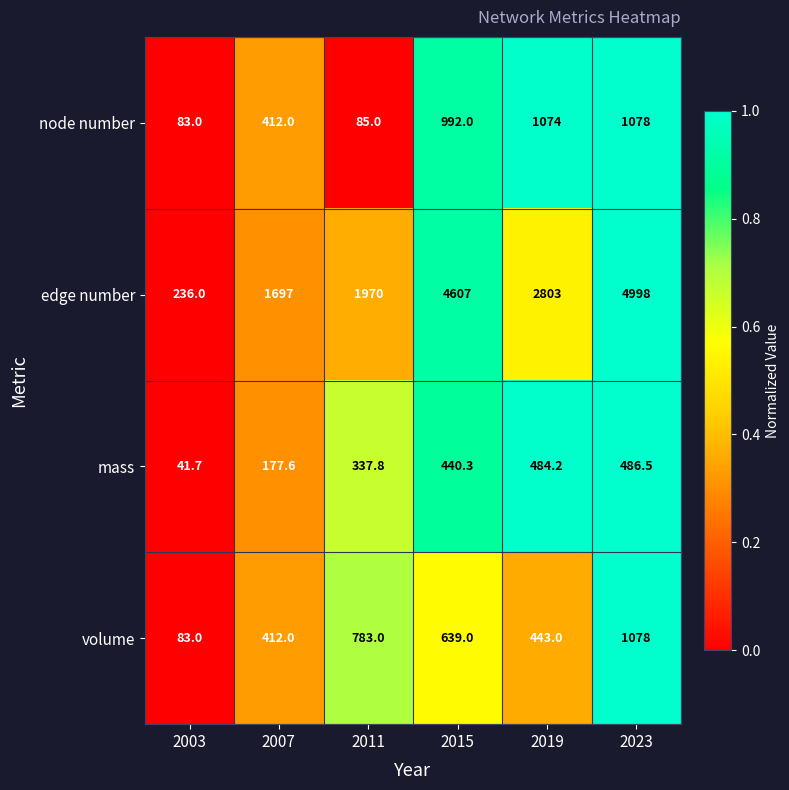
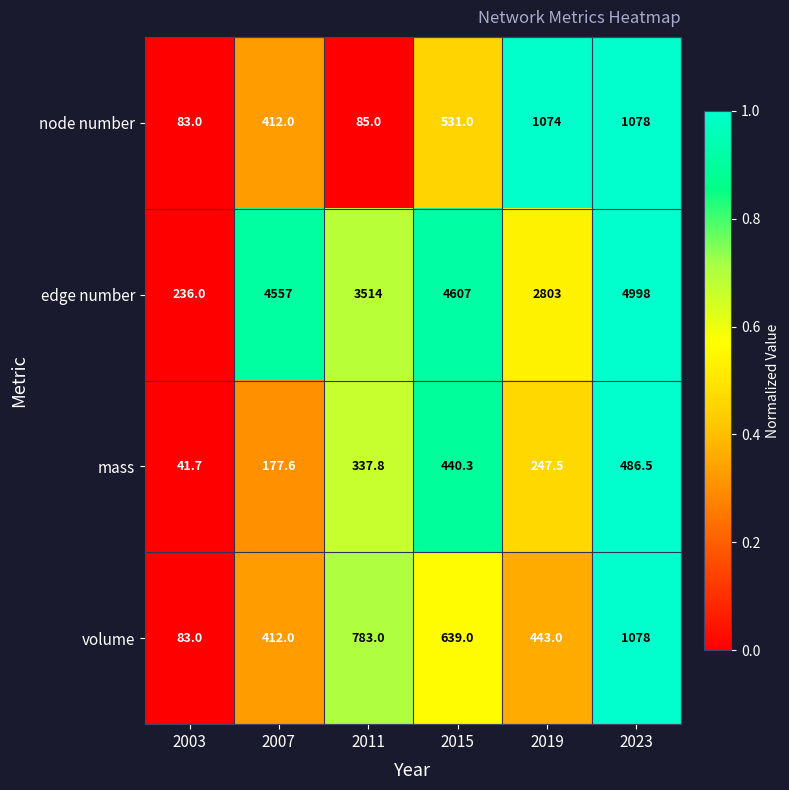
node number, 2015: 992.0 -> 531.0
edge number, 2007: 1697 -> 4557
edge number, 2011: 1970 -> 3514
mass, 2019: 484.2 -> 247.5
